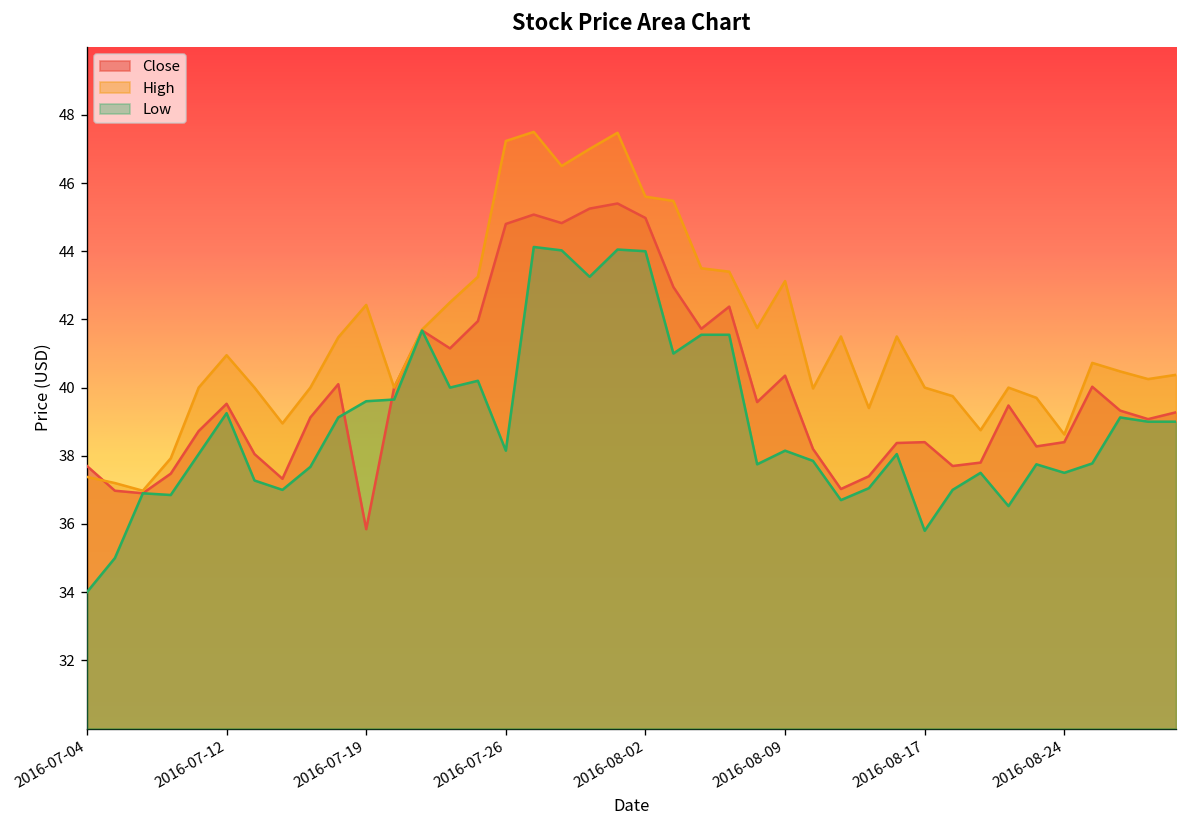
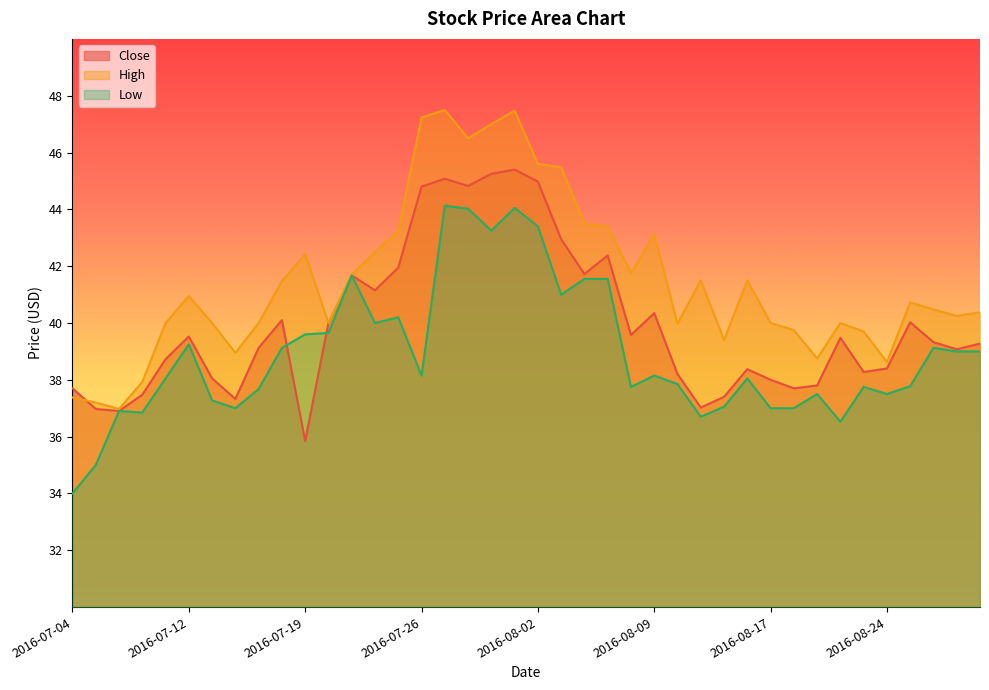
Low, 2016-08-02: 44.0 -> 43.4
Close, 2016-08-17: 38.4 -> 38.0
Low, 2016-08-17: 35.8 -> 37.0
